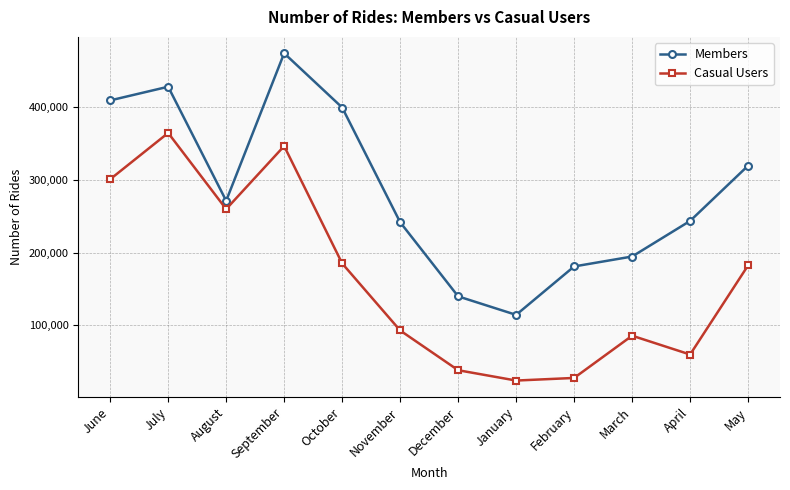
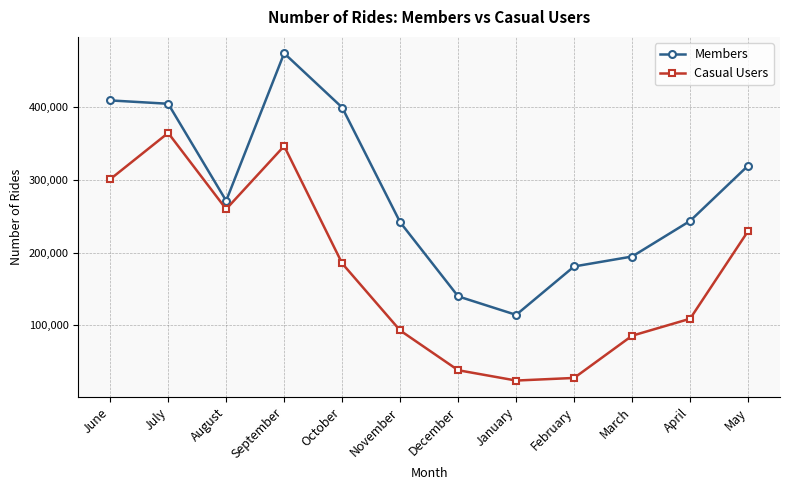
Members, July: 430,000 -> 400,000
Casual Users, April: 60,000 -> 110,000
Casual Users, May: 180,000 -> 230,000
